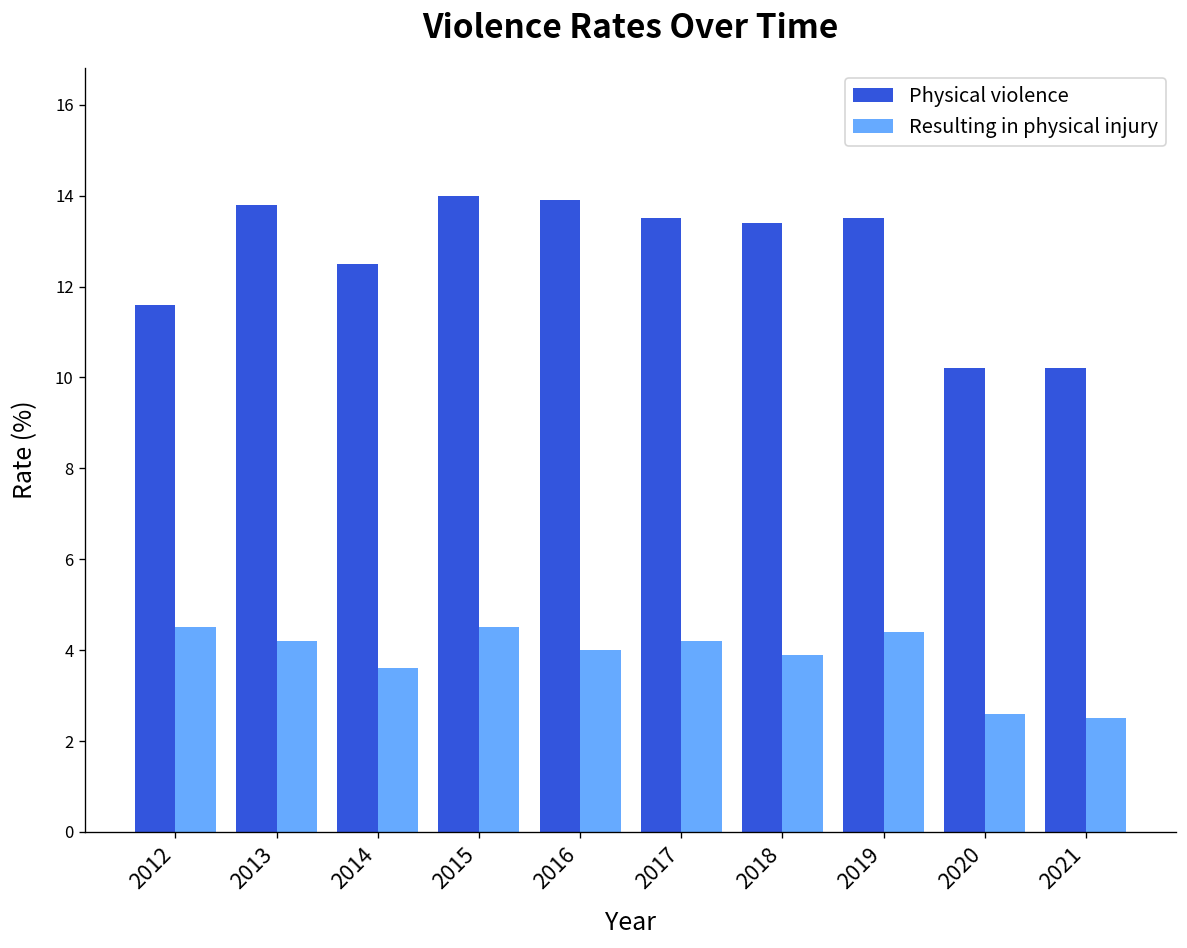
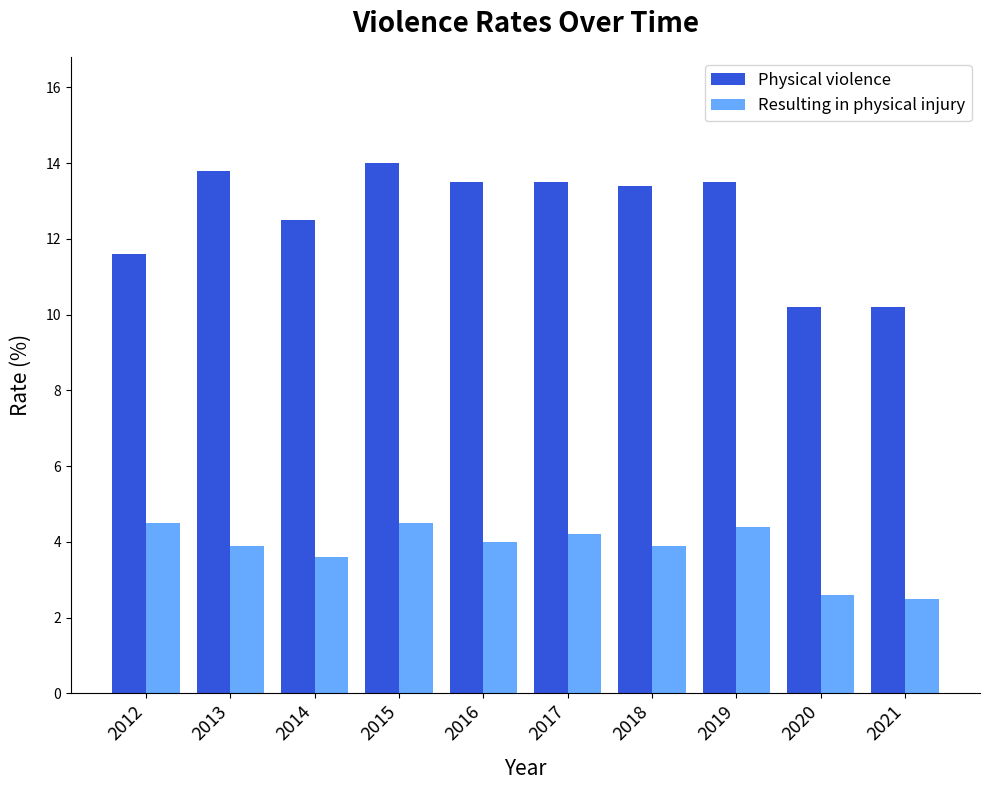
Resulting in physical injury, 2013: 4.2 -> 3.9
Physical violence, 2016: 13.9 -> 13.5
